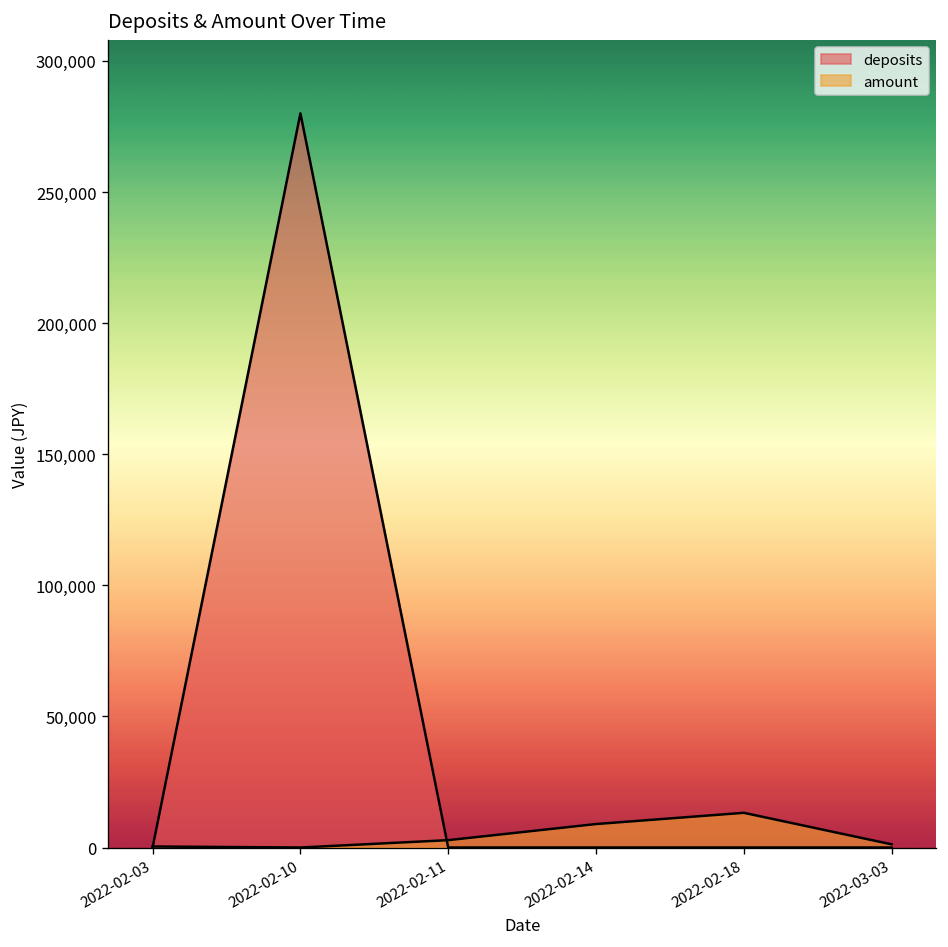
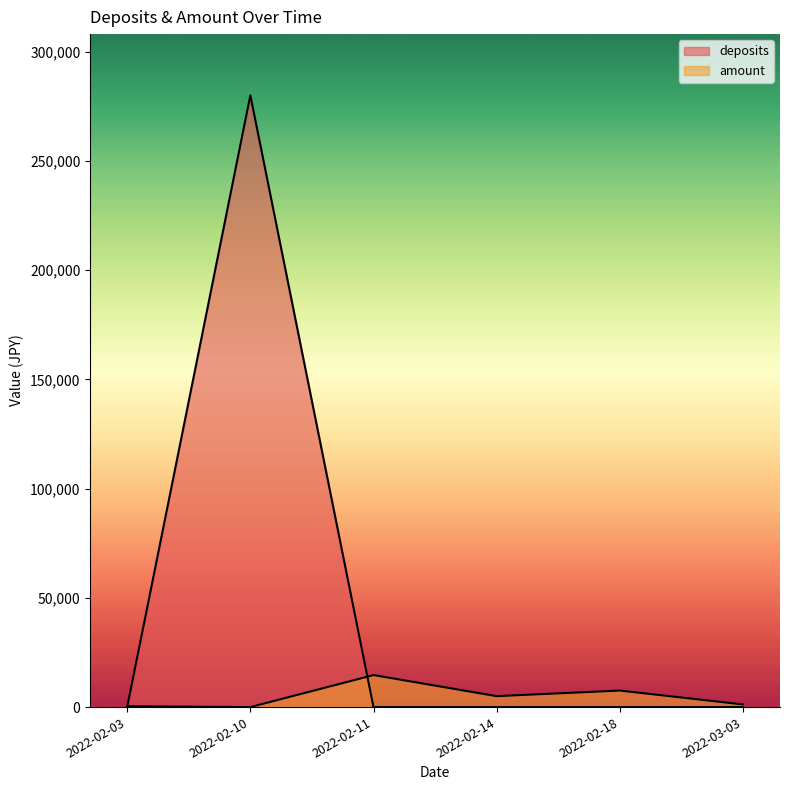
amount, 2022-02-11: 3,000 -> 15,000
amount, 2022-02-14: 9,000 -> 5,000
amount, 2022-02-18: 13,000 -> 8,000
